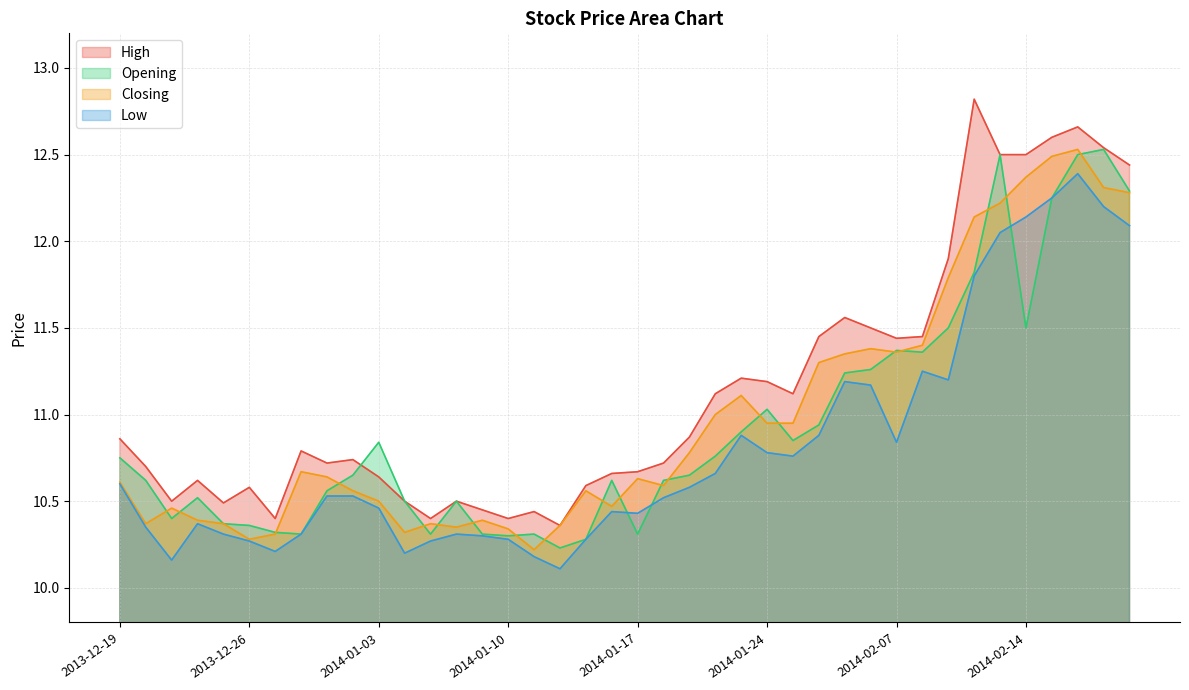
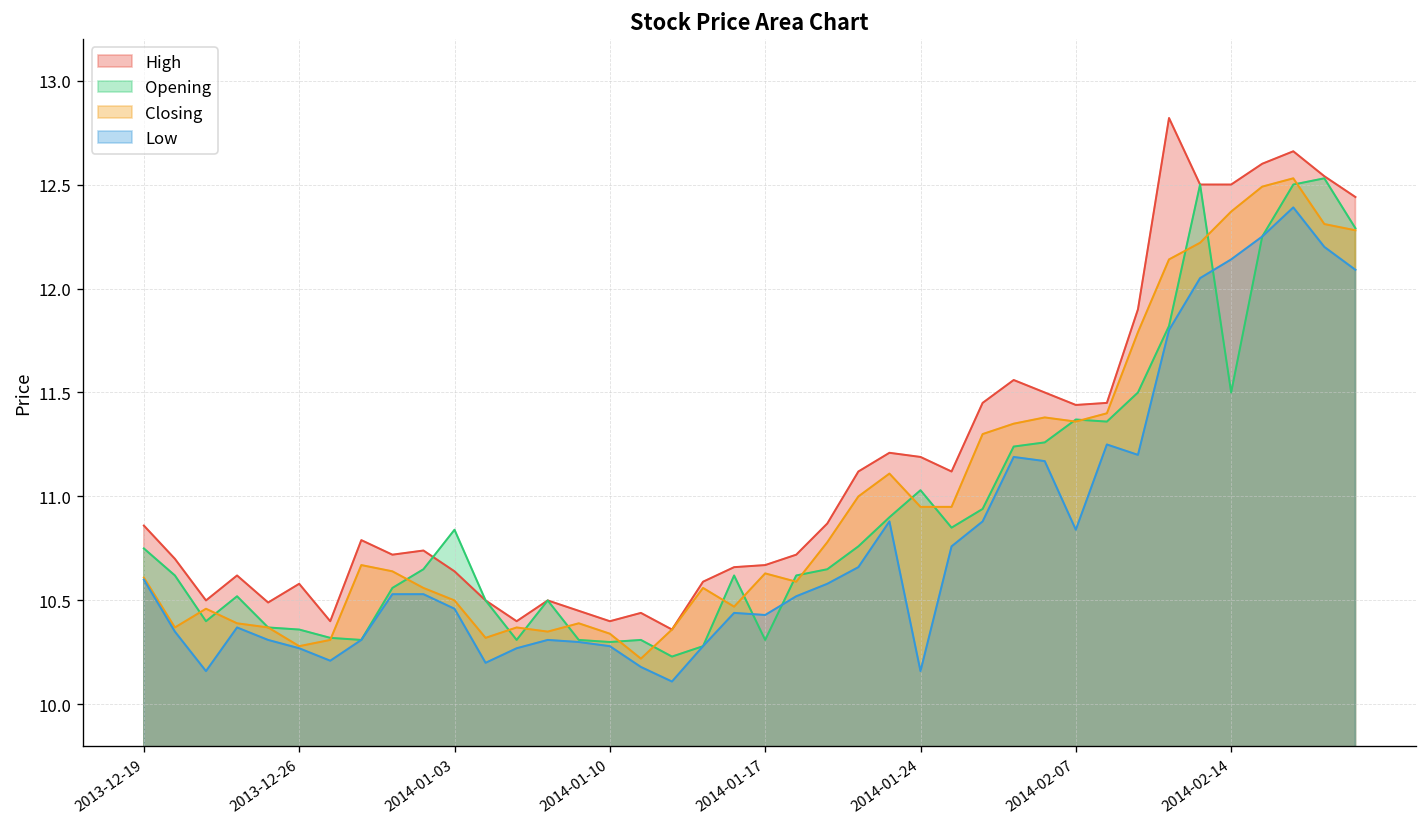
Low, 2014-01-24: 10.78 -> 10.16
